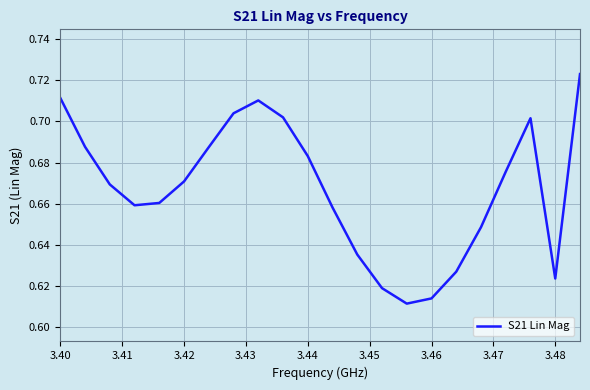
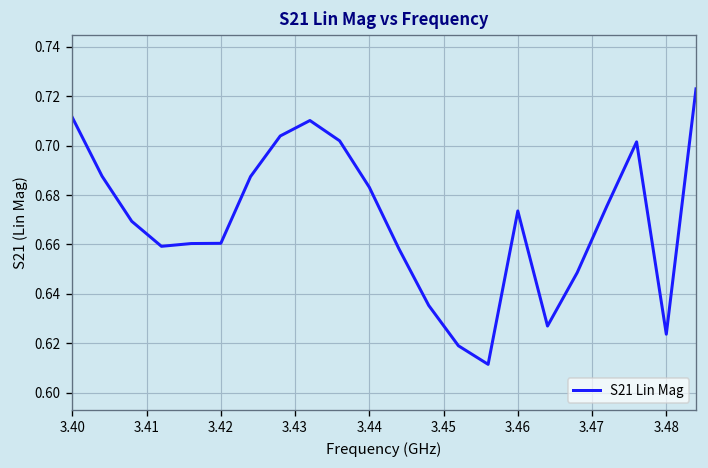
3.42: 0.671 -> 0.660
3.46: 0.614 -> 0.674
